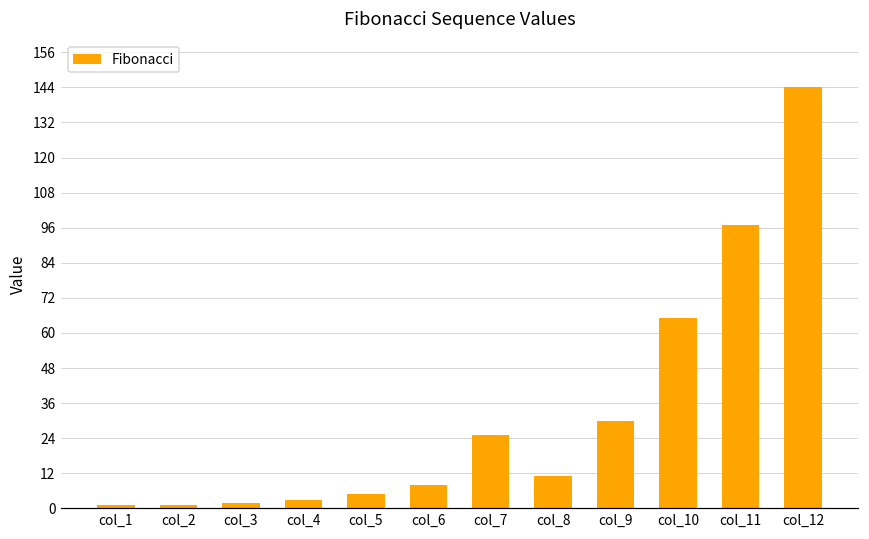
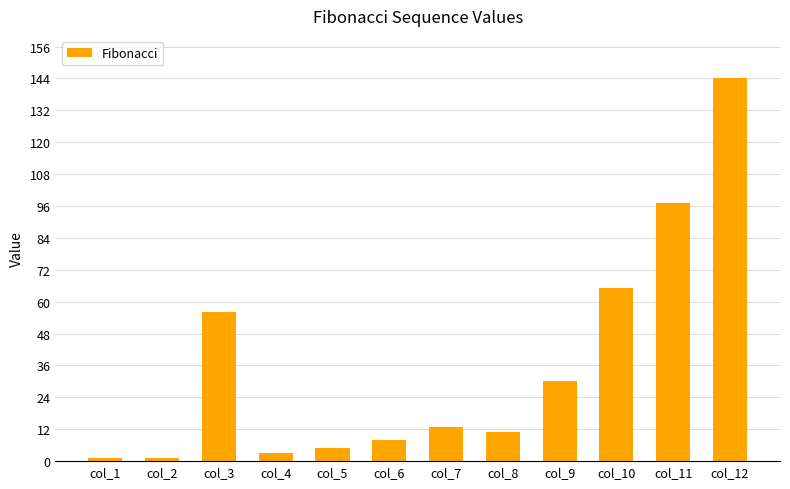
col_3: 2 -> 56
col_7: 25 -> 13
